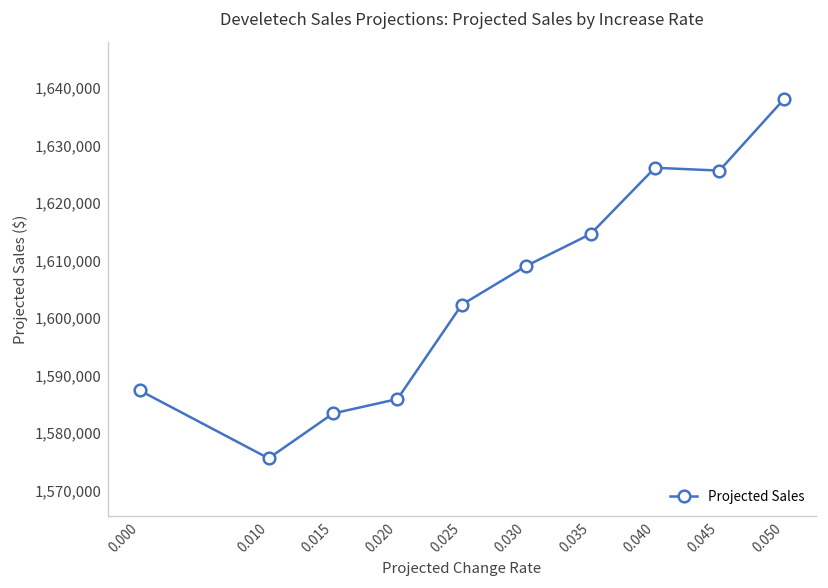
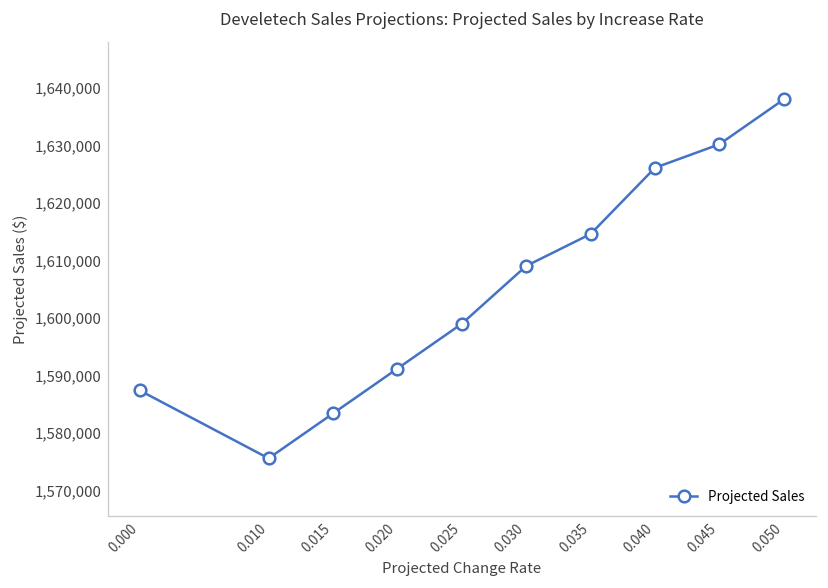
0.020: 1,586,000 -> 1,591,000
0.025: 1,602,000 -> 1,599,000
0.045: 1,626,000 -> 1,630,000
